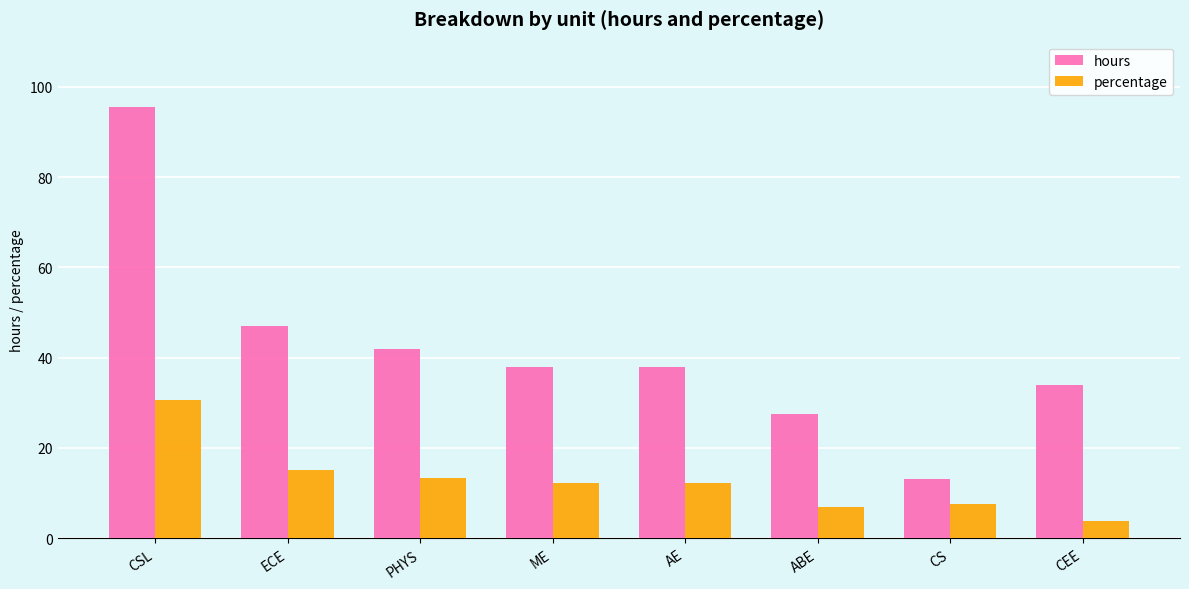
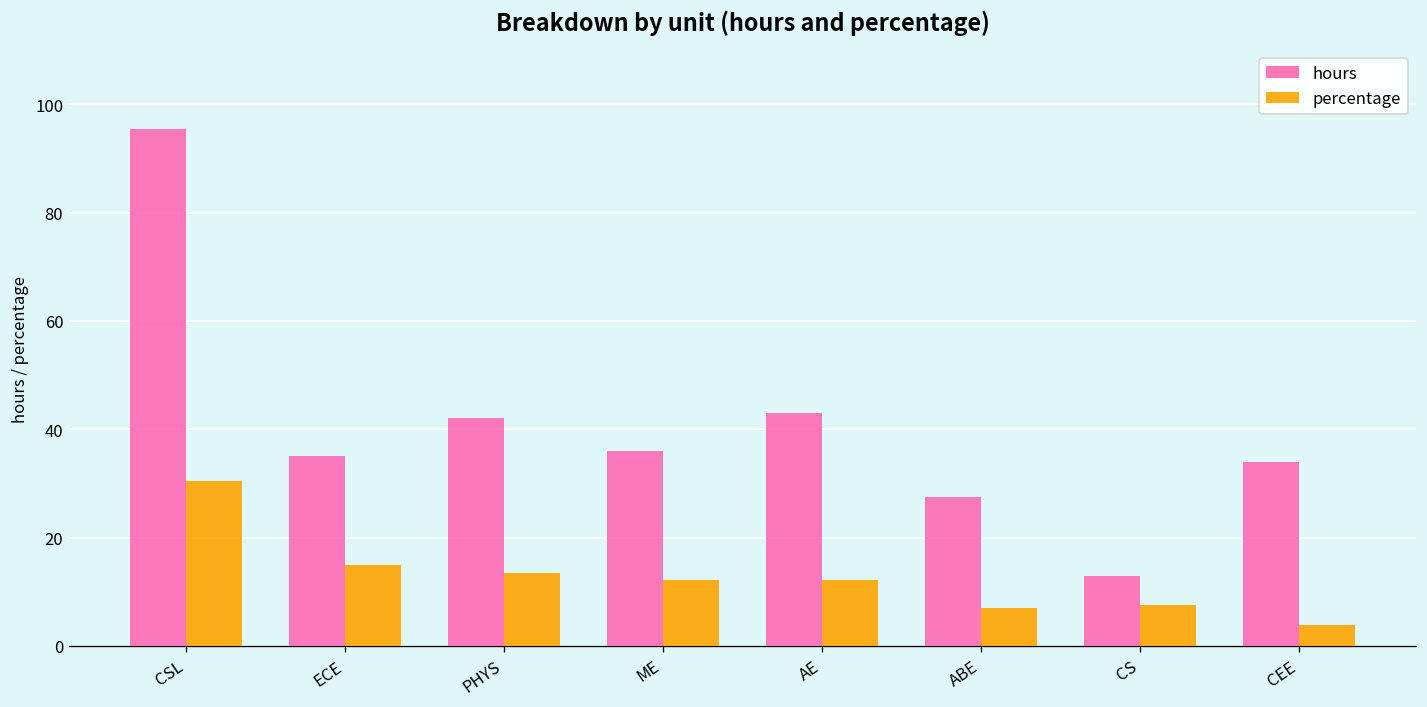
hours, ECE: 47 -> 35
hours, ME: 38 -> 36
hours, AE: 38 -> 43
